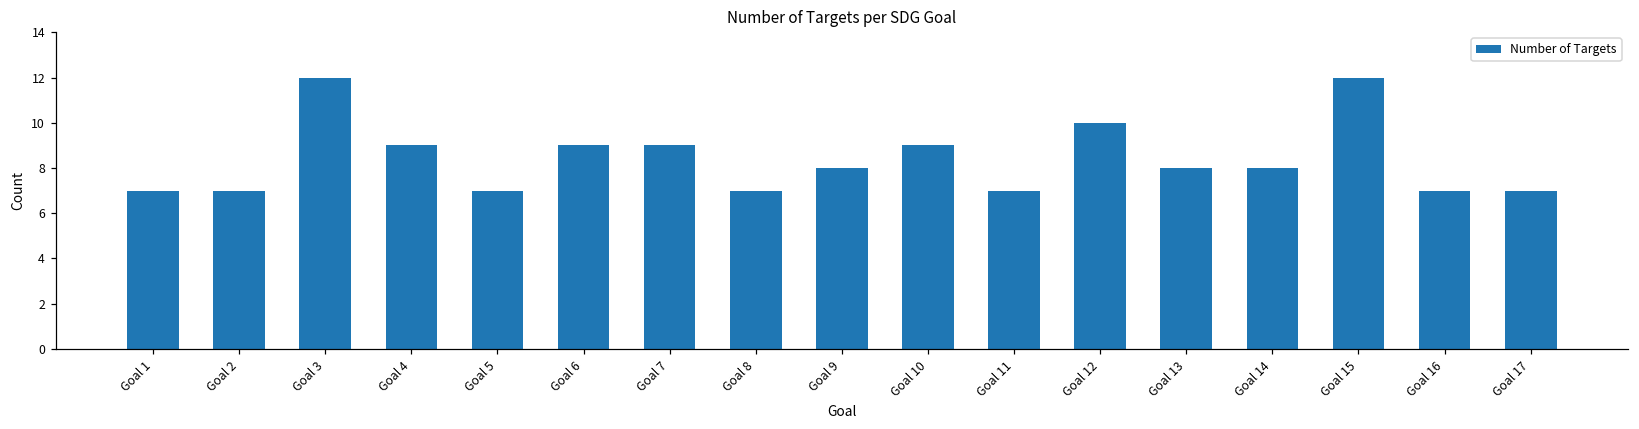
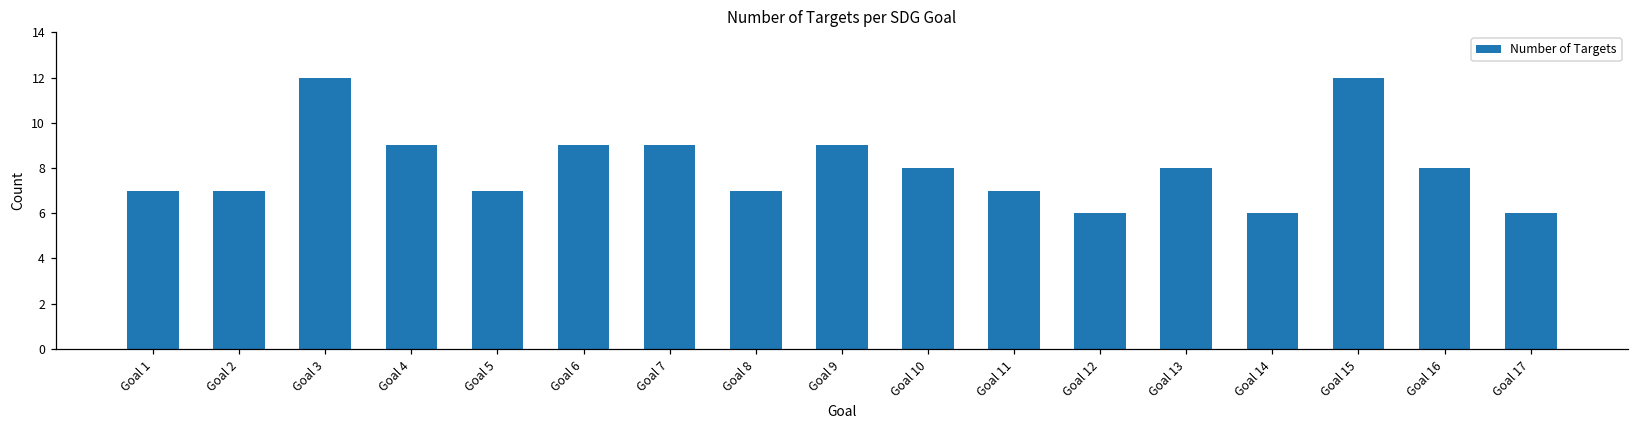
Goal 9: 8 -> 9
Goal 10: 9 -> 8
Goal 12: 10 -> 6
Goal 14: 8 -> 6
Goal 16: 7 -> 8
Goal 17: 7 -> 6
